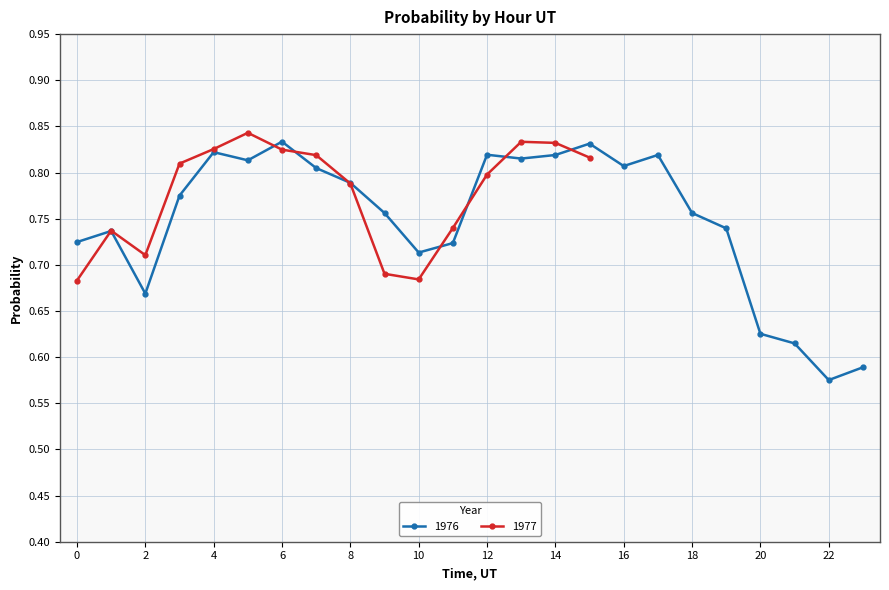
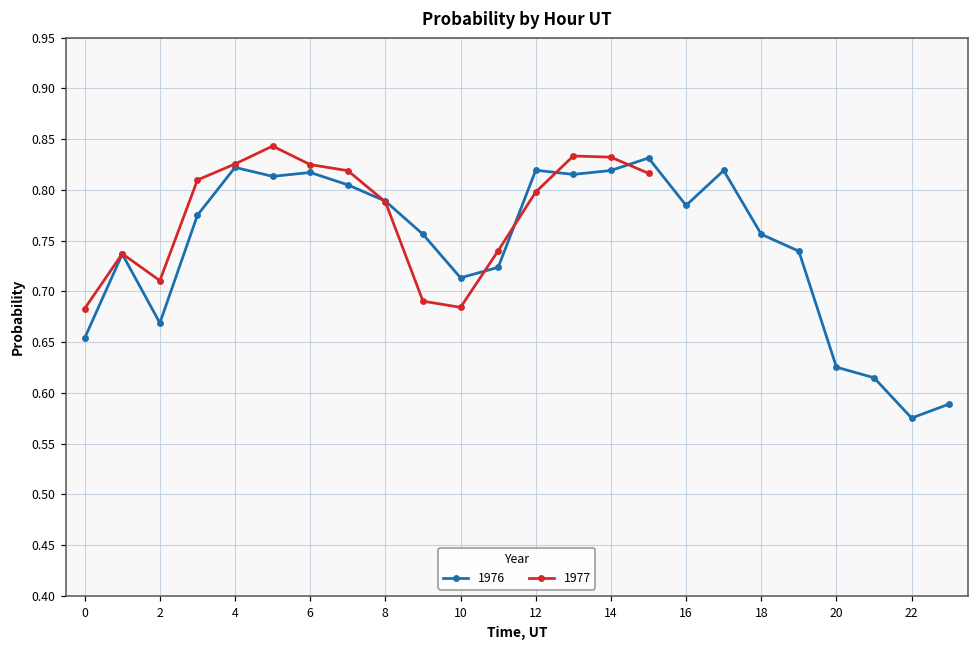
1976, 0: 0.72 -> 0.65
1976, 6: 0.83 -> 0.82
1976, 16: 0.81 -> 0.78
